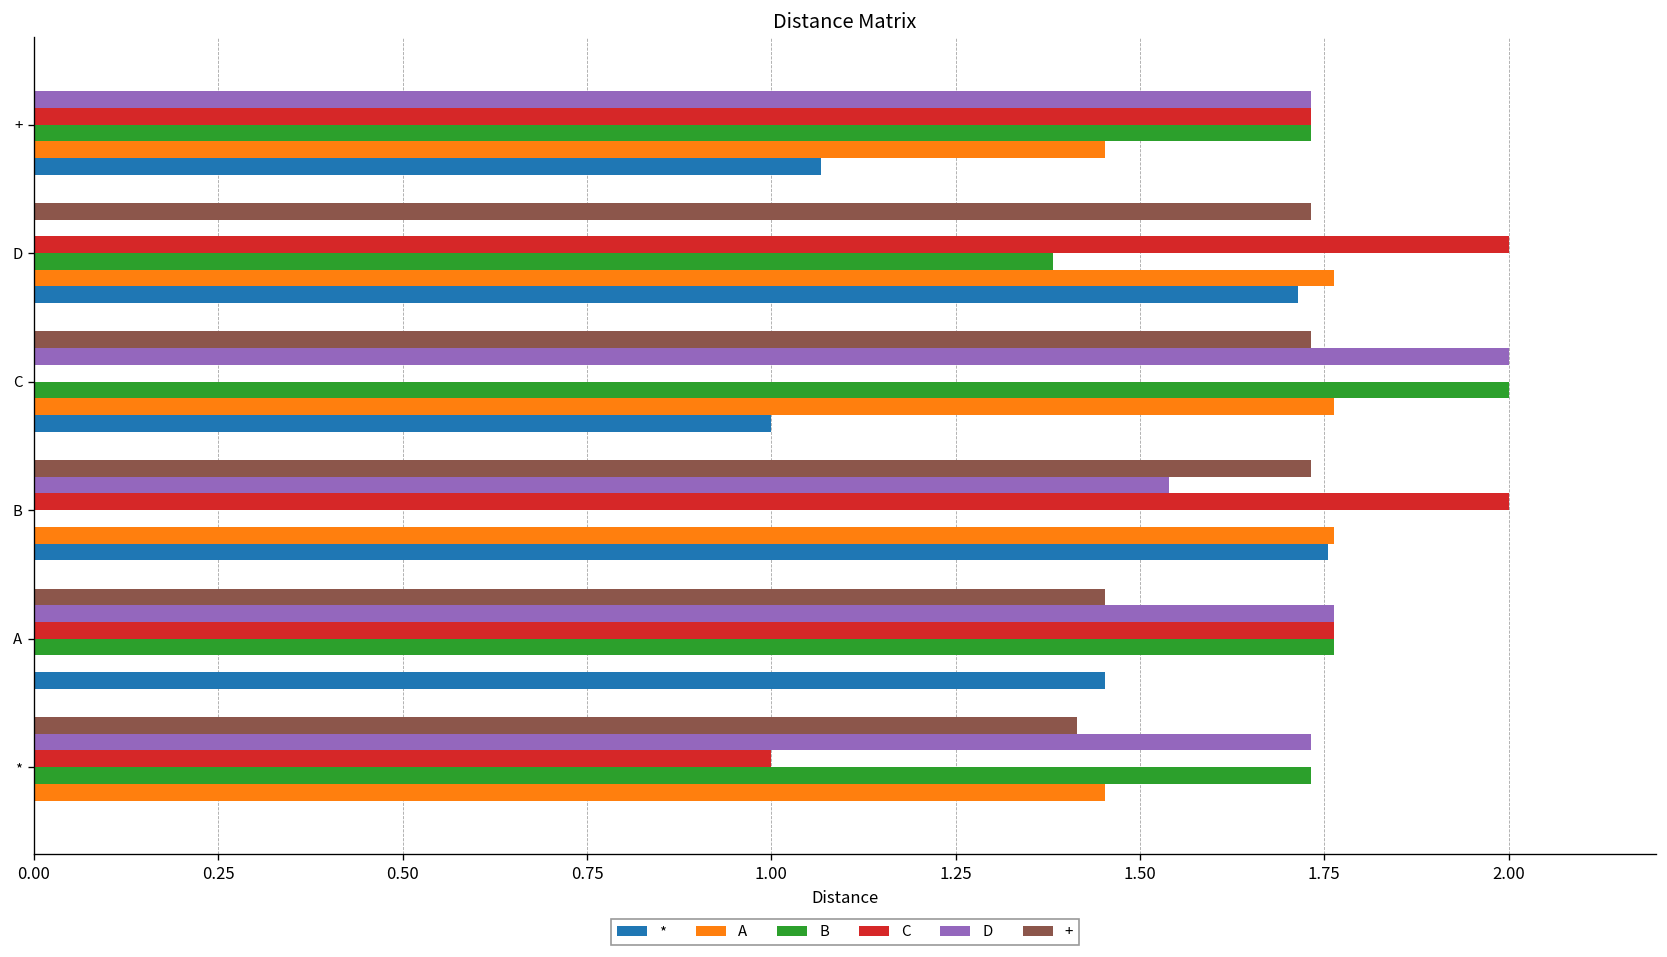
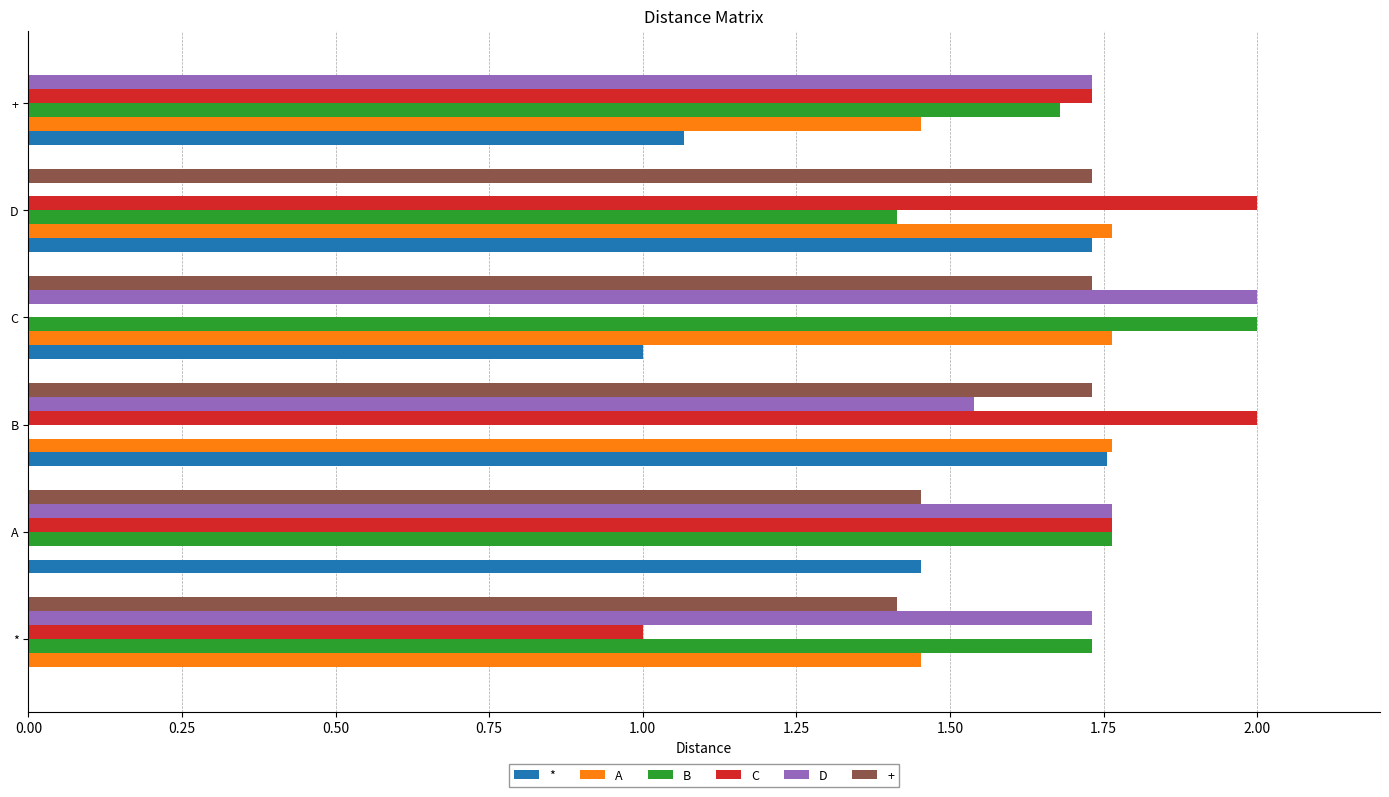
B, +: 1.73 -> 1.68
B, D: 1.38 -> 1.41
*, D: 1.71 -> 1.73
